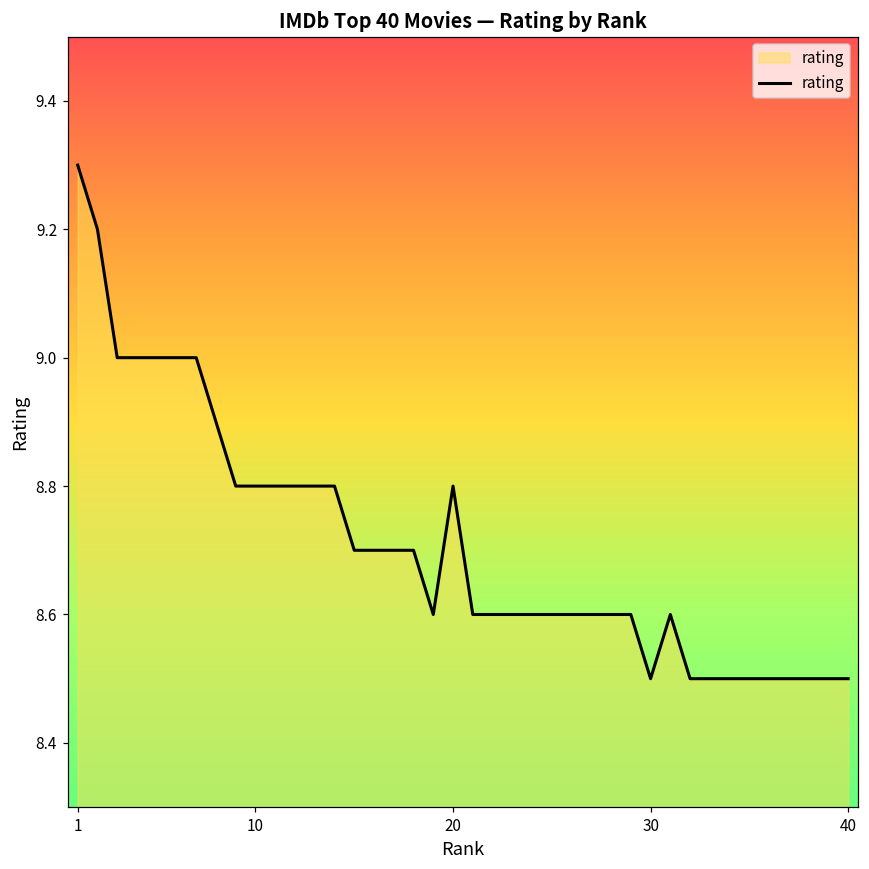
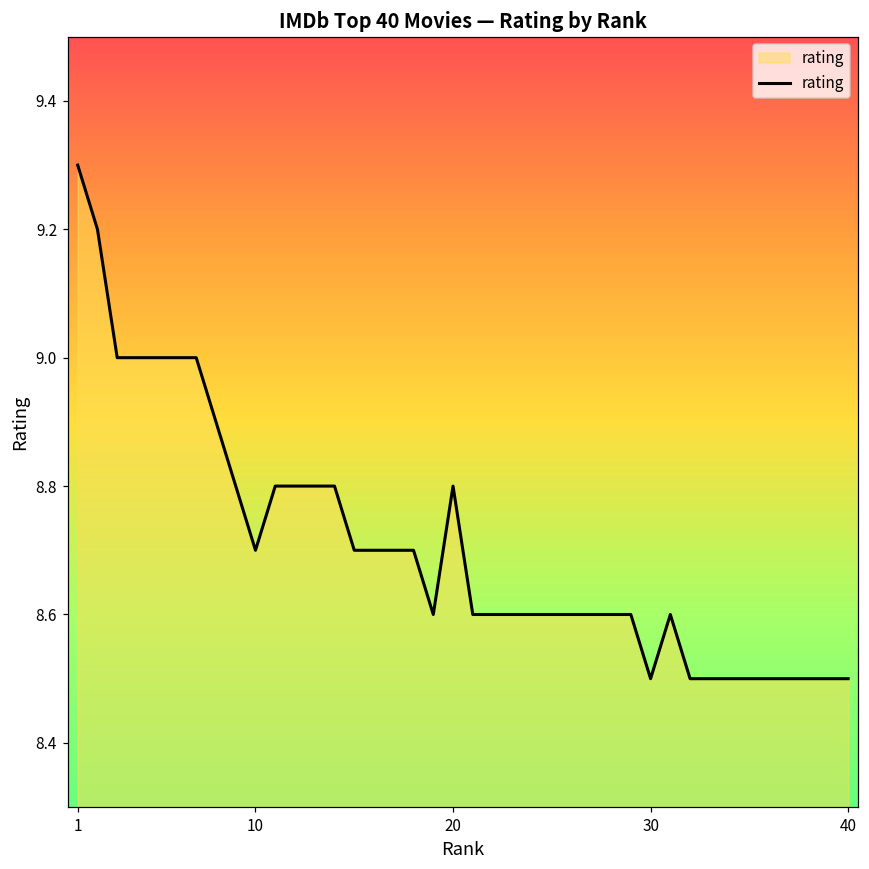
10: 8.8 -> 8.7
